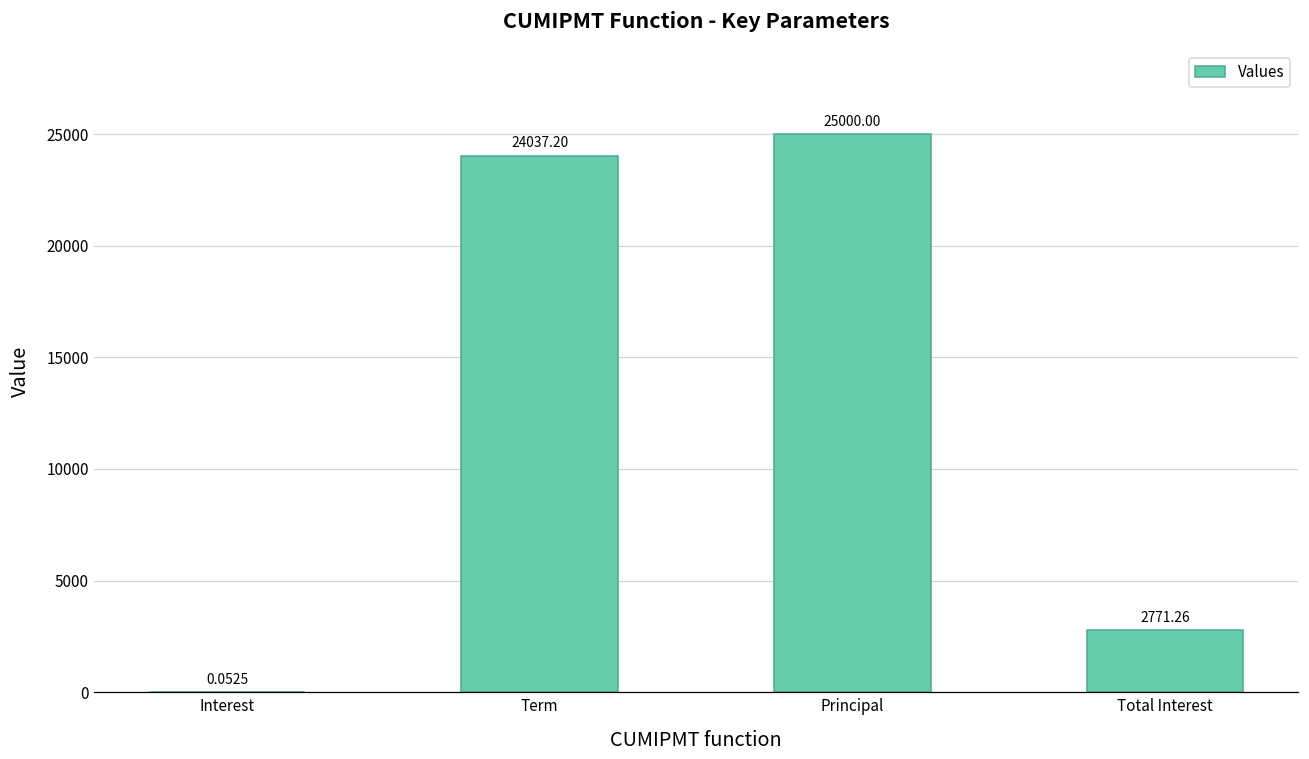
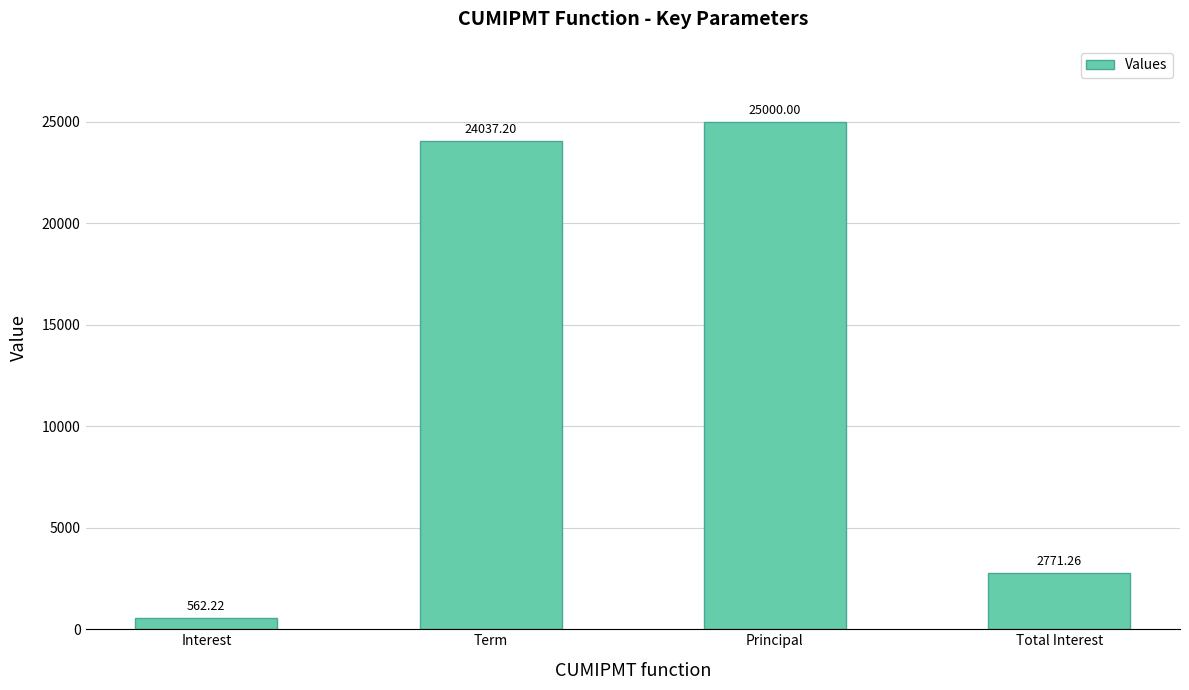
Interest: 0.0525 -> 562.22
